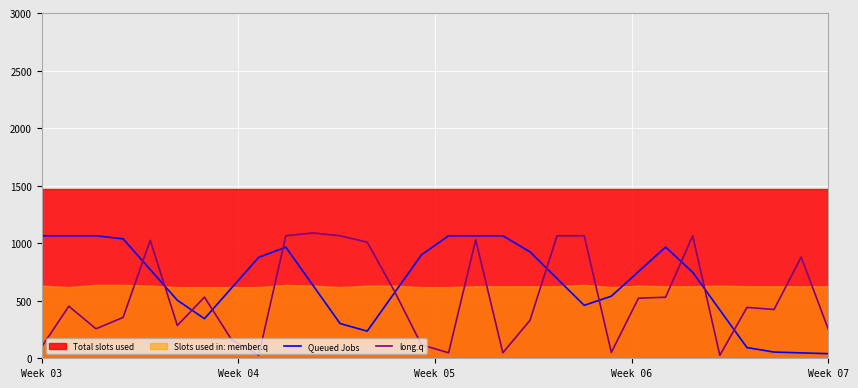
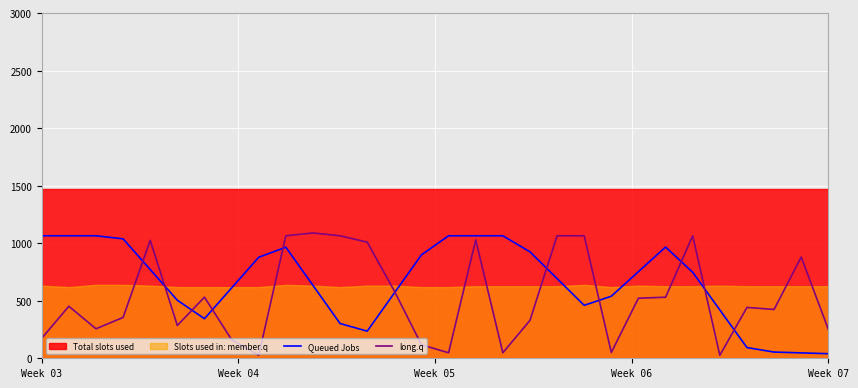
long.q, Week 03: 100 -> 170
